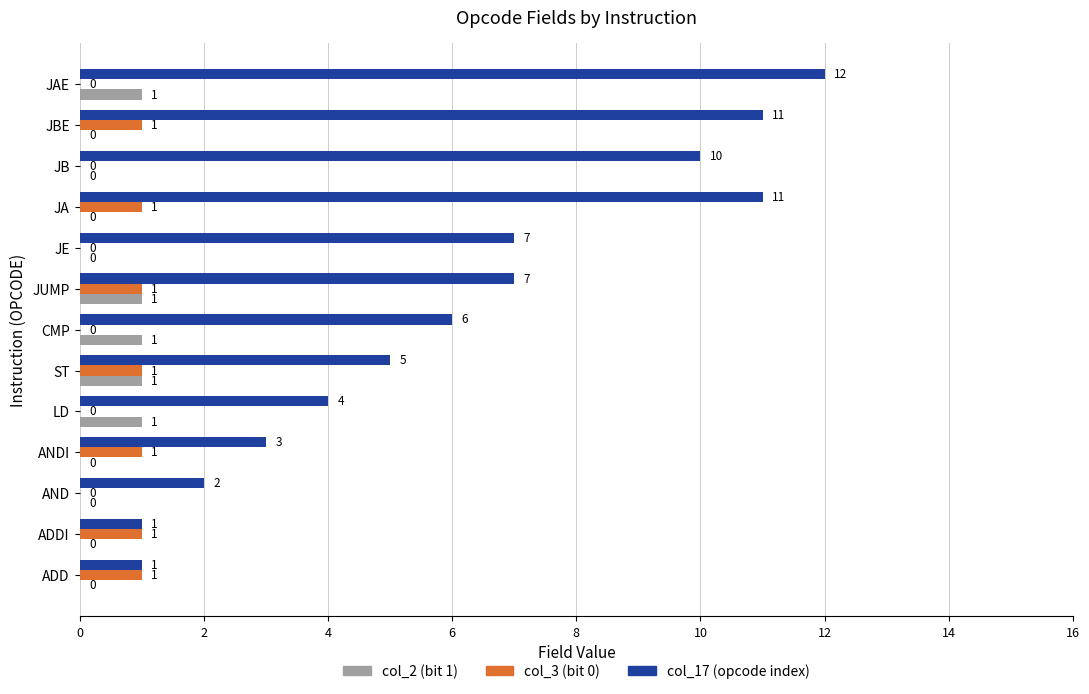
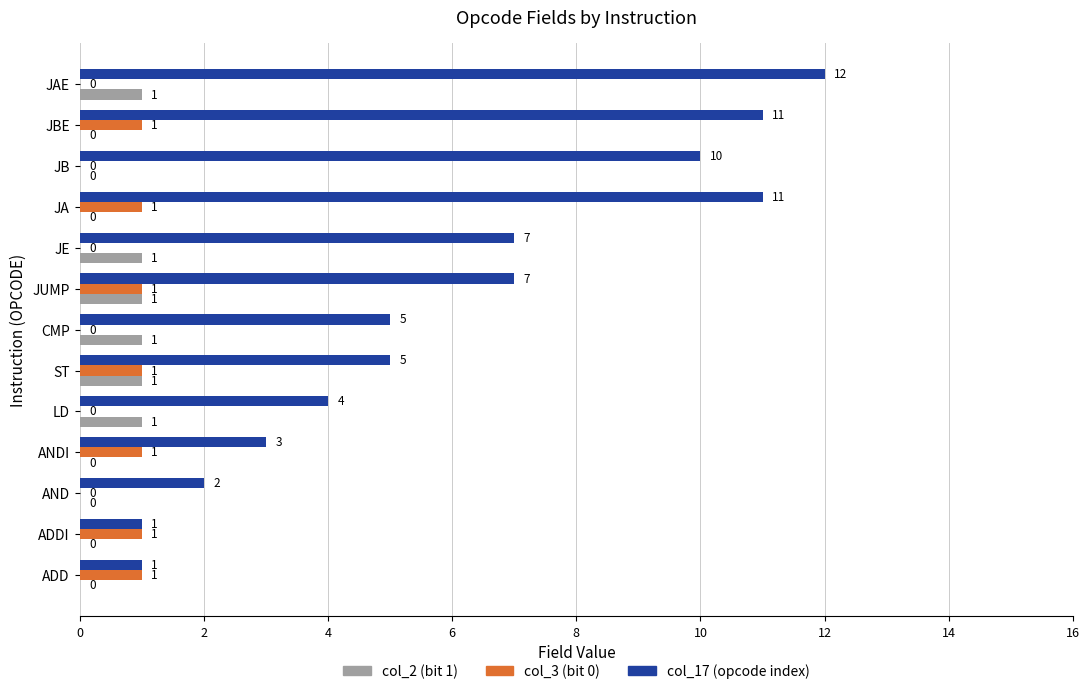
col_2 (bit 1), JE: 0 -> 1
col_17 (opcode index), CMP: 6 -> 5
